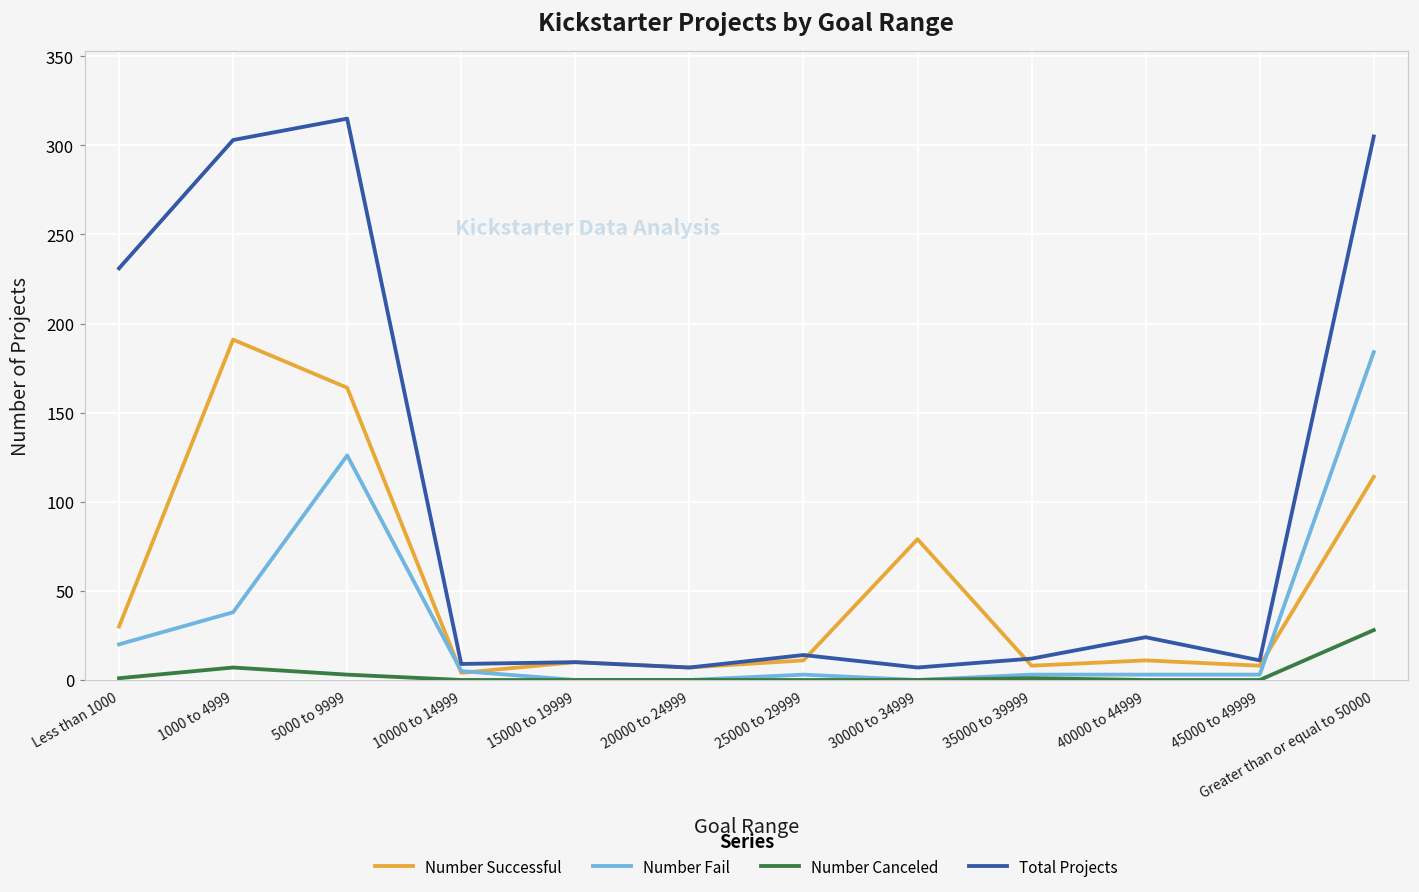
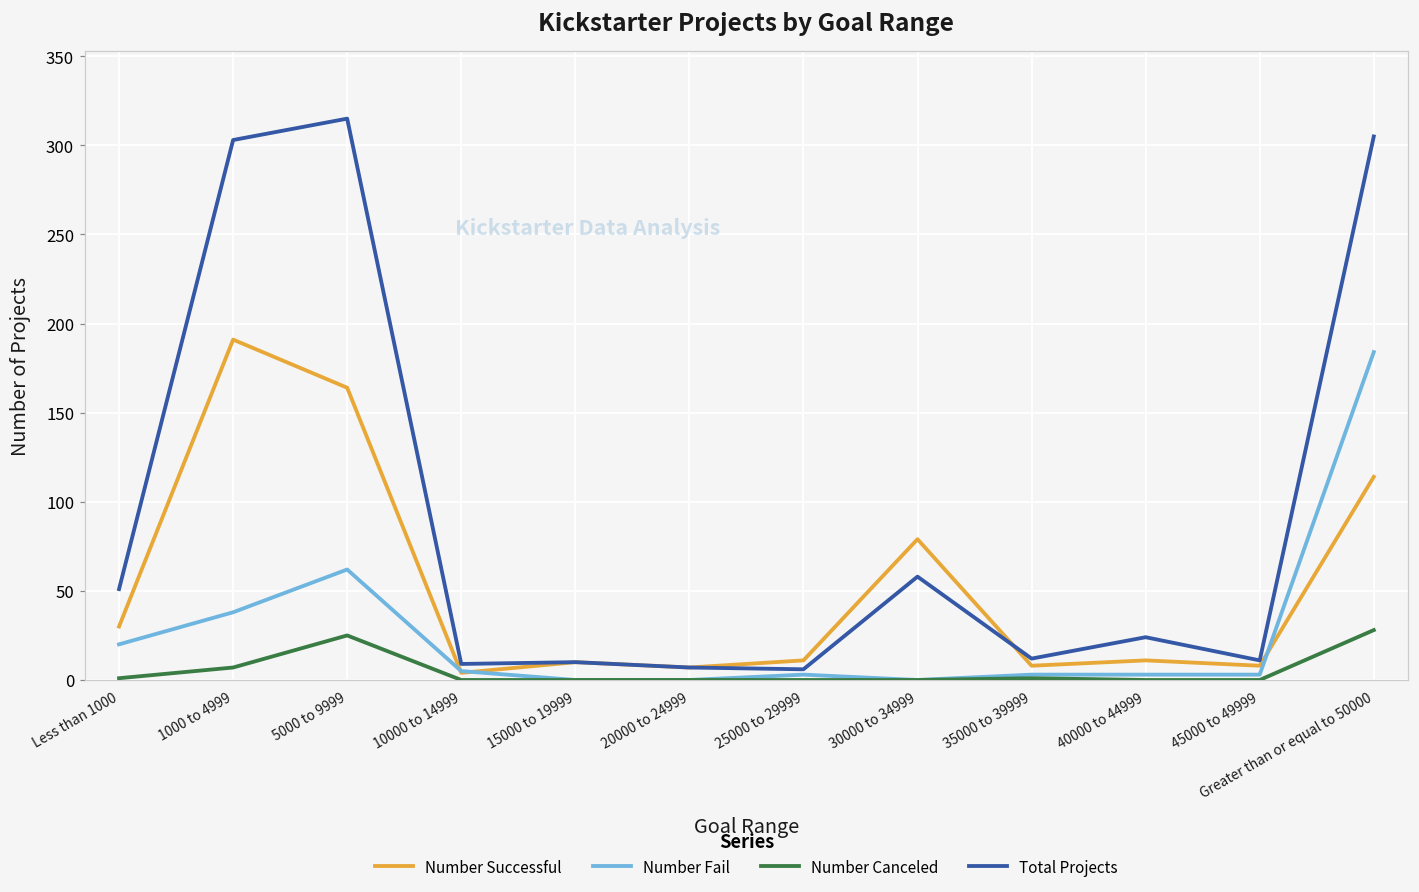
Total Projects, Less than 1000: 231 -> 51
Number Fail, 5000 to 9999: 126 -> 62
Number Canceled, 5000 to 9999: 3 -> 25
Total Projects, 25000 to 29999: 14 -> 6
Total Projects, 30000 to 34999: 7 -> 58
